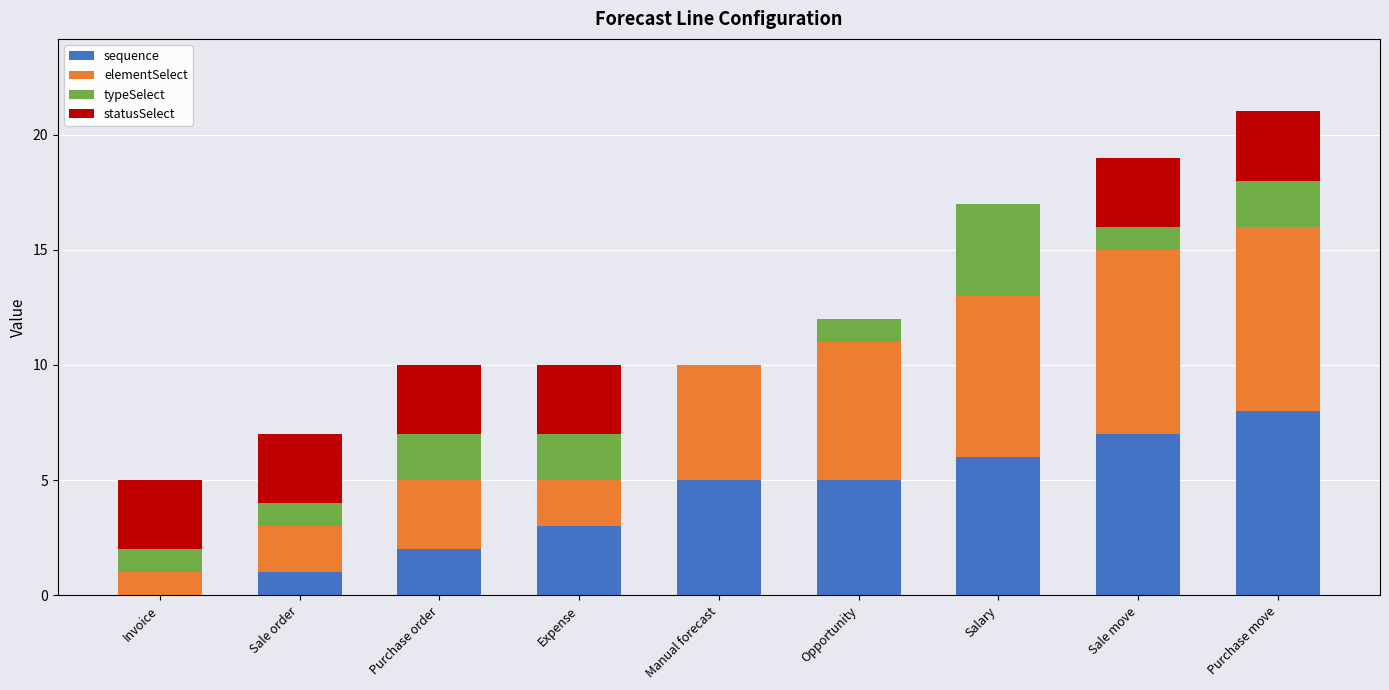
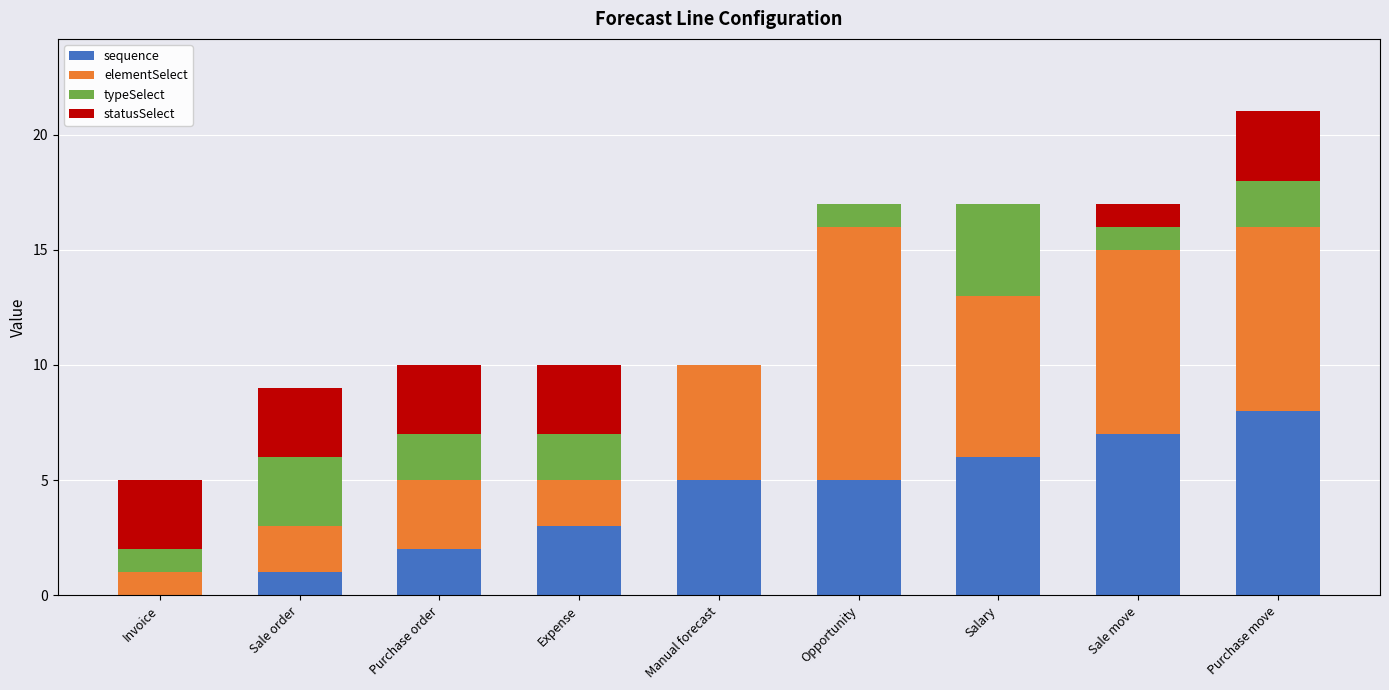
typeSelect, Sale order: 1 -> 3
elementSelect, Opportunity: 6 -> 11
statusSelect, Sale move: 3 -> 1
